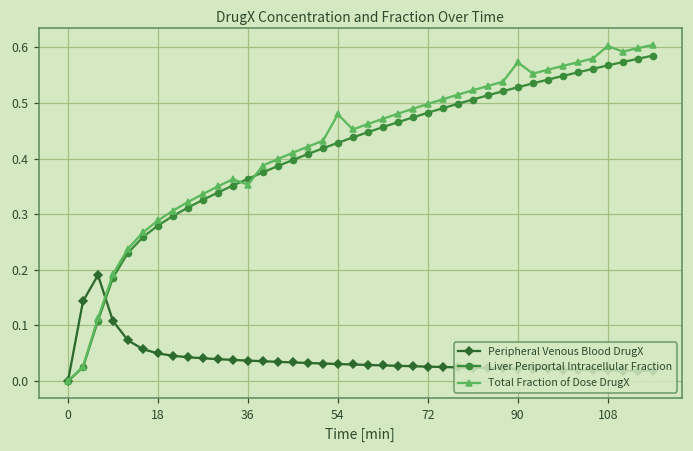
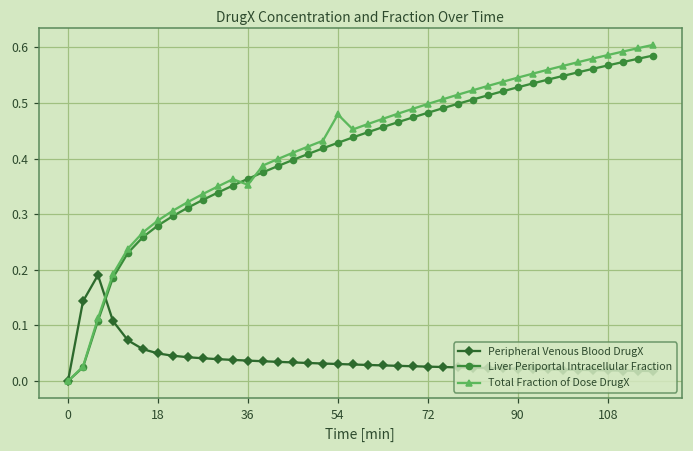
Total Fraction of Dose DrugX, 90: 0.57 -> 0.55
Total Fraction of Dose DrugX, 108: 0.60 -> 0.59
